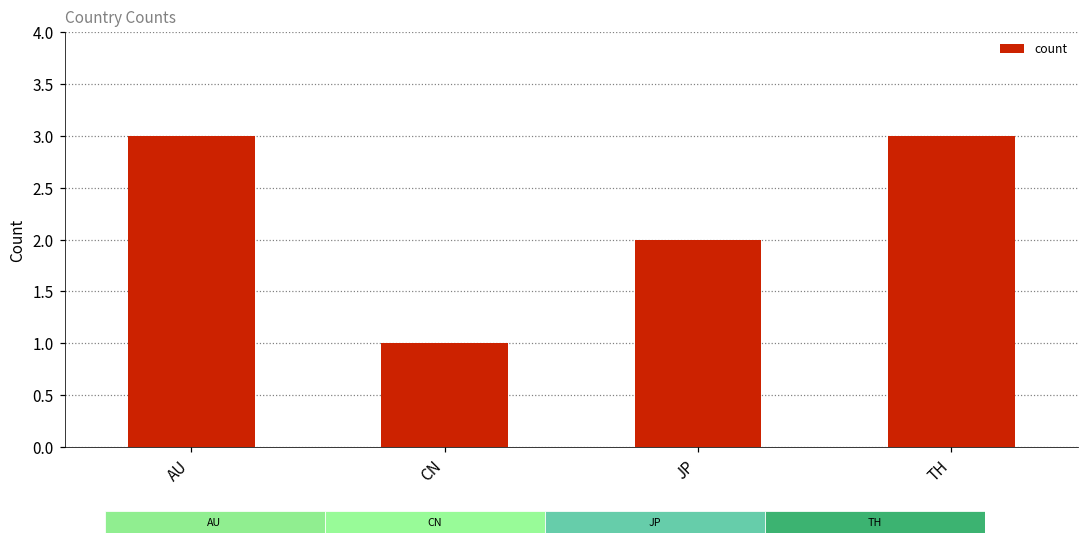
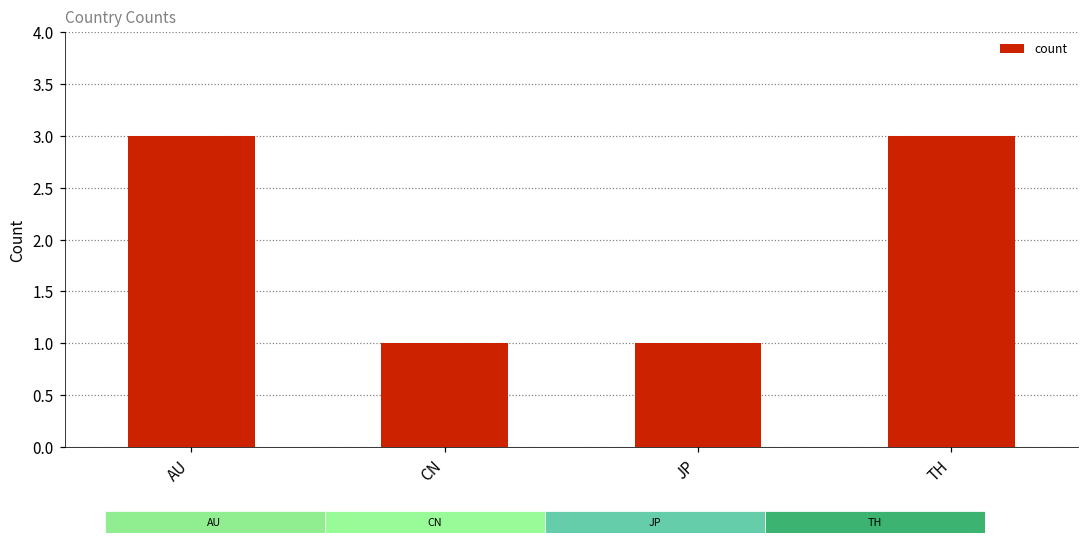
JP: 2 -> 1
